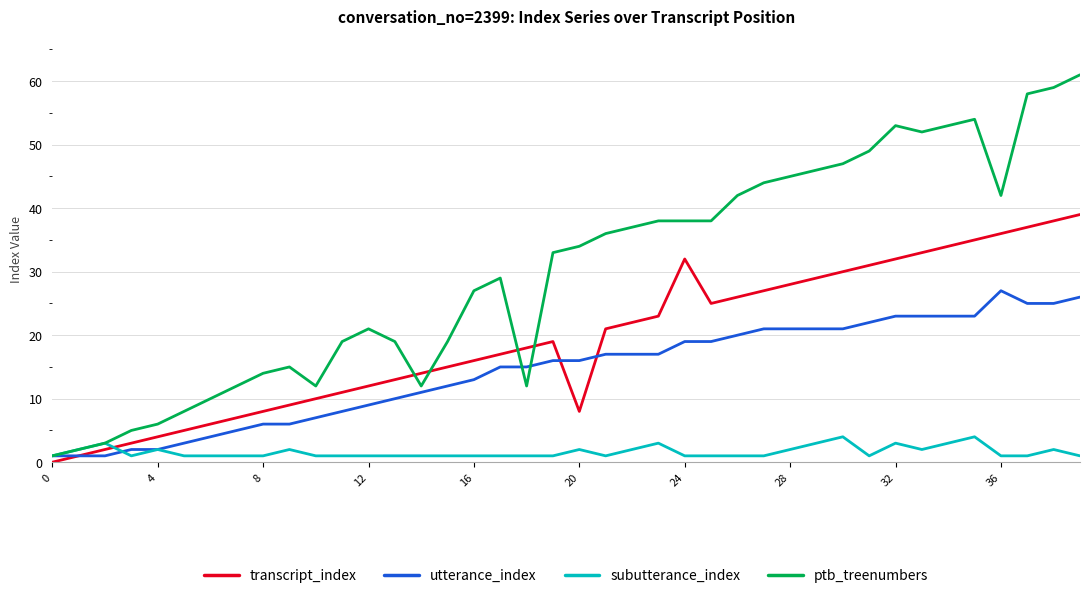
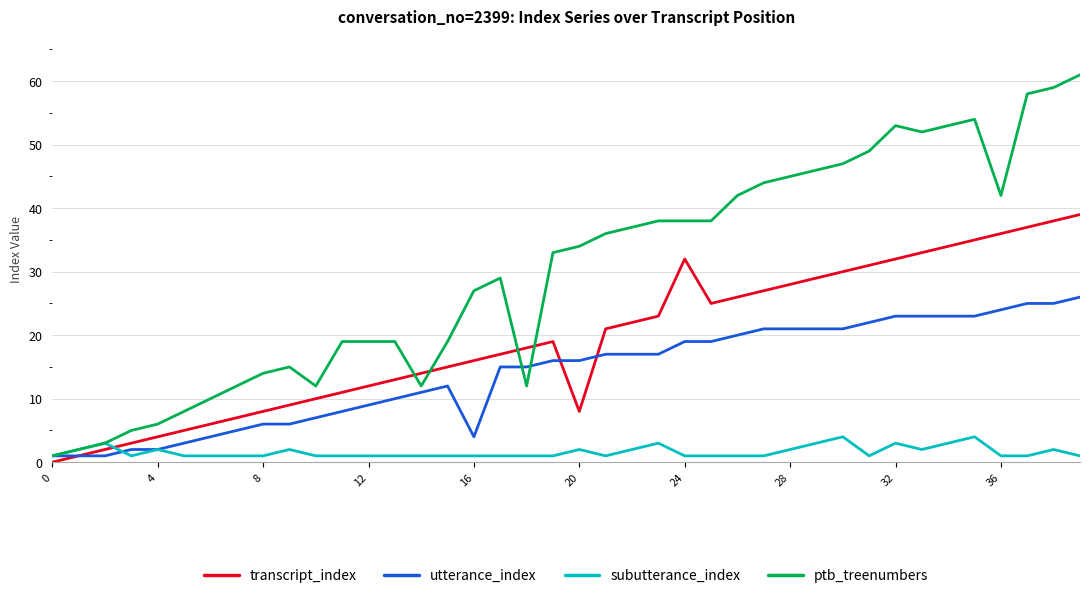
ptb_treenumbers, 12: 21 -> 19
utterance_index, 16: 13 -> 4
utterance_index, 36: 27 -> 24
